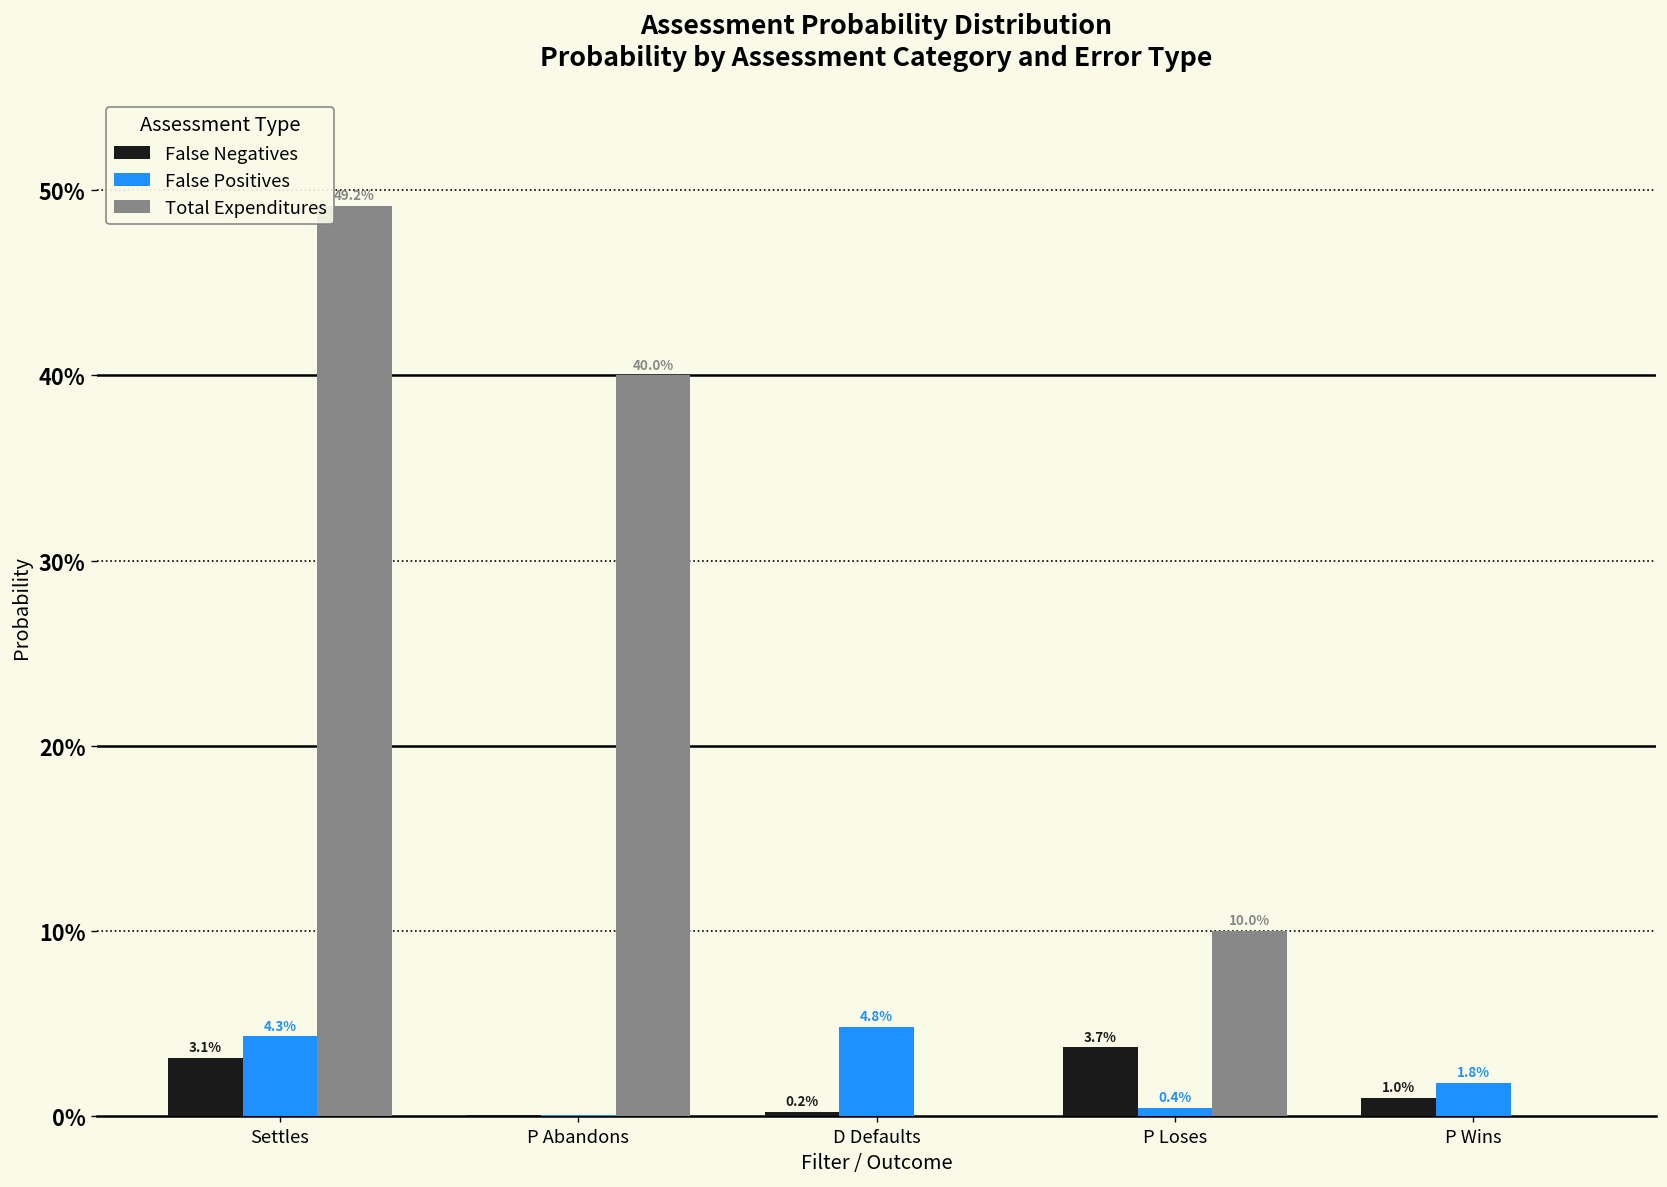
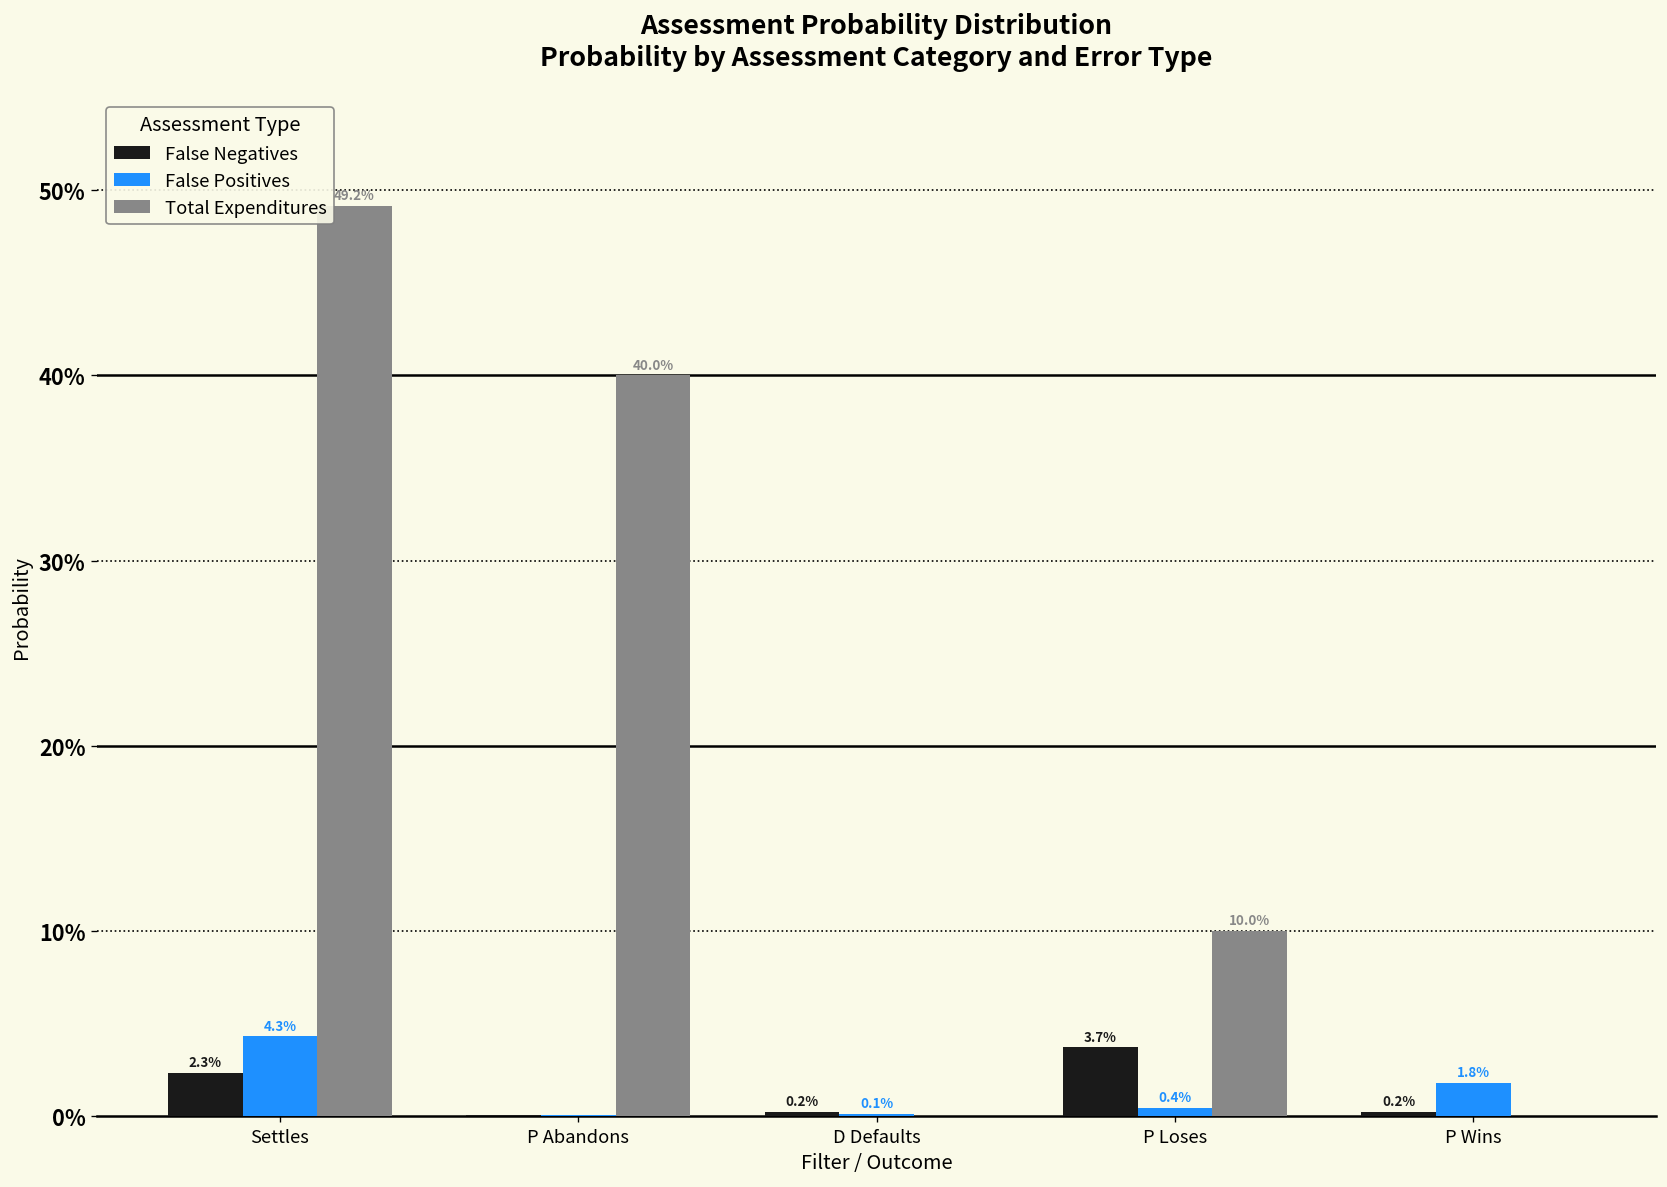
False Negatives, Settles: 3.1% -> 2.3%
False Positives, D Defaults: 4.8% -> 0.1%
False Negatives, P Wins: 1.0% -> 0.2%
